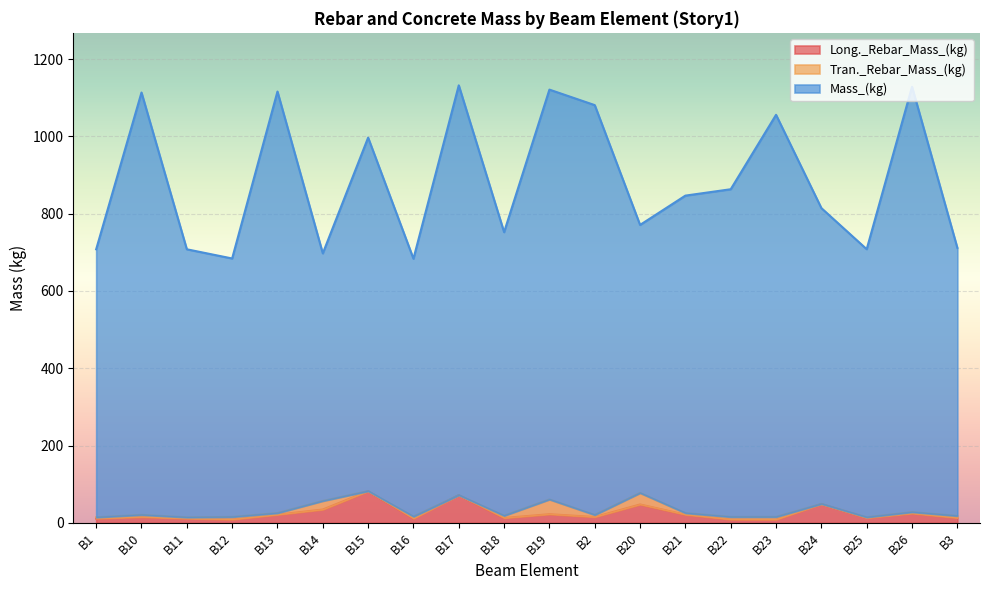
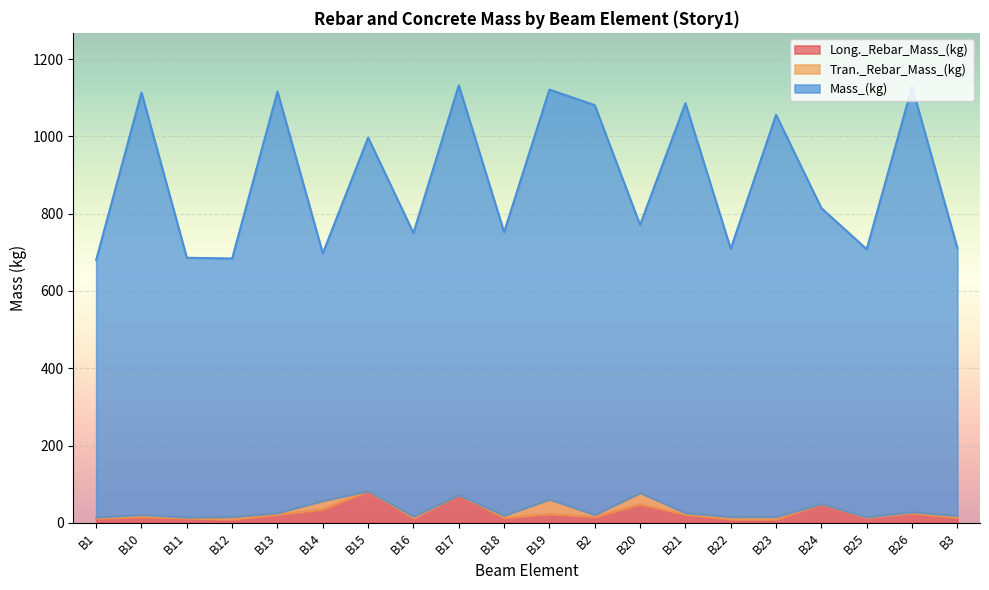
Mass_(kg), B1: 690 -> 670
Mass_(kg), B11: 690 -> 670
Mass_(kg), B16: 670 -> 730
Mass_(kg), B21: 820 -> 1060
Mass_(kg), B22: 850 -> 690
